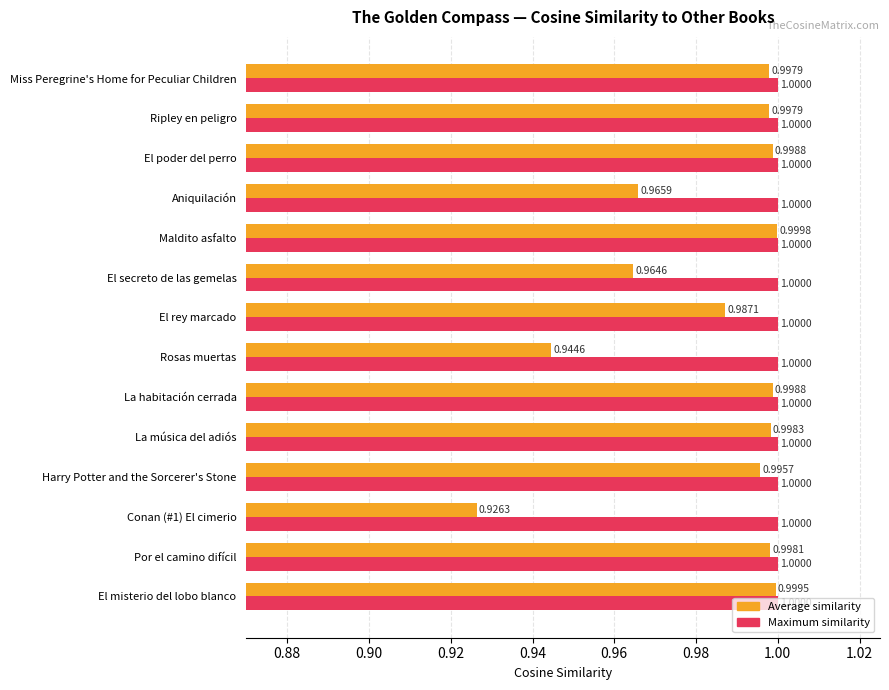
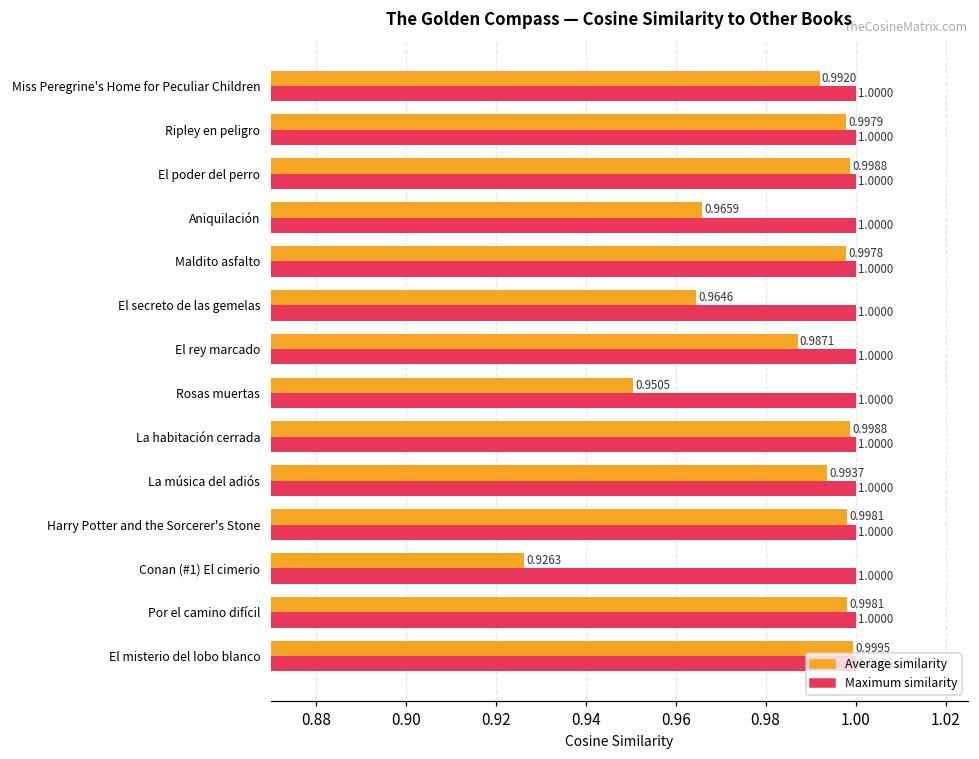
Average similarity, Miss Peregrine's Home for Peculiar Children: 0.9979 -> 0.9920
Average similarity, Maldito asfalto: 0.9998 -> 0.9978
Average similarity, Rosas muertas: 0.9446 -> 0.9505
Average similarity, La música del adiós: 0.9983 -> 0.9937
Average similarity, Harry Potter and the Sorcerer's Stone: 0.9957 -> 0.9981
